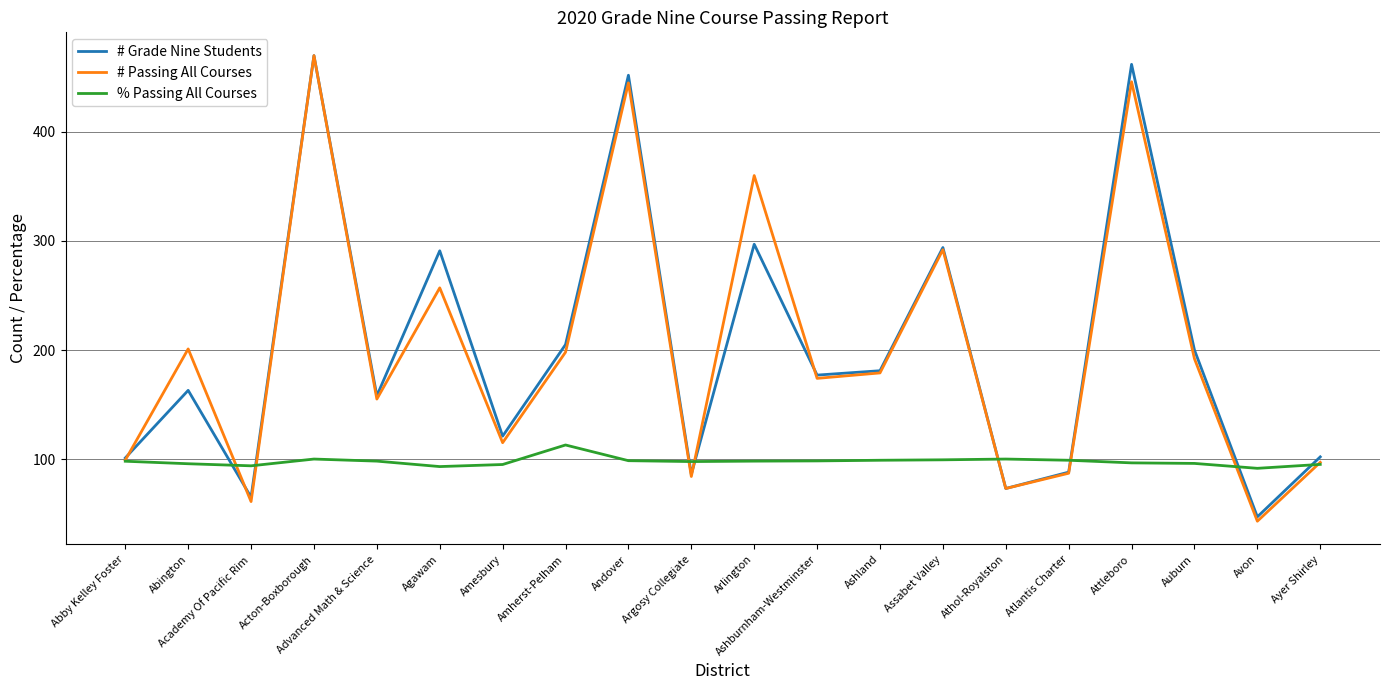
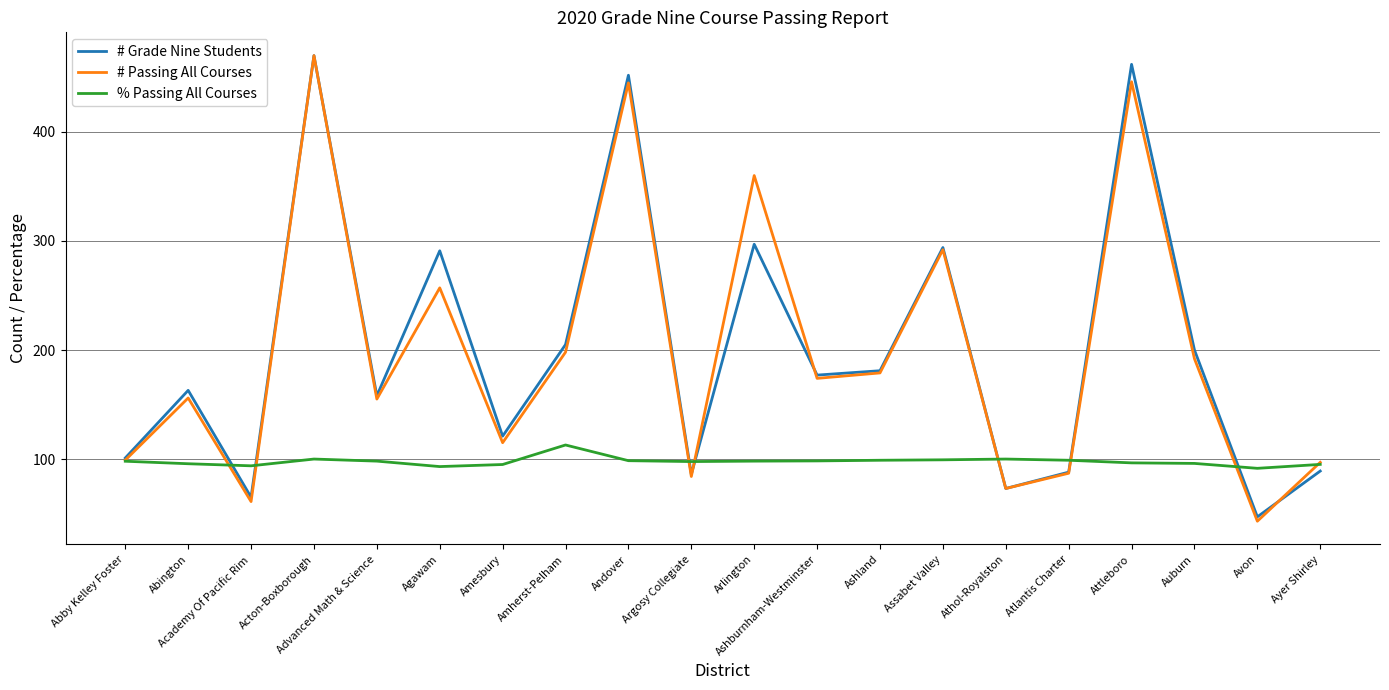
# Passing All Courses, Abington: 201 -> 156
# Grade Nine Students, Ayer Shirley: 102 -> 89
